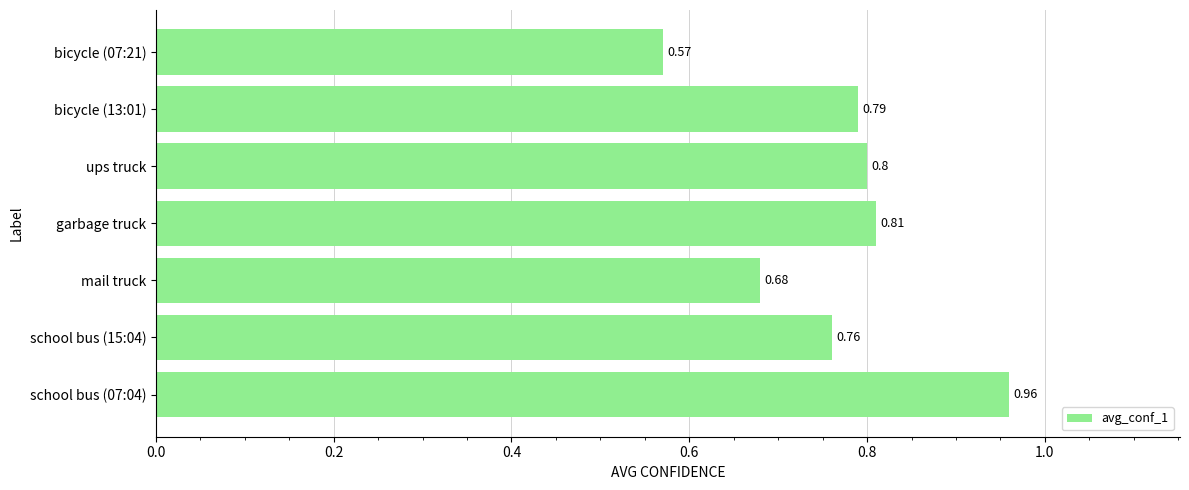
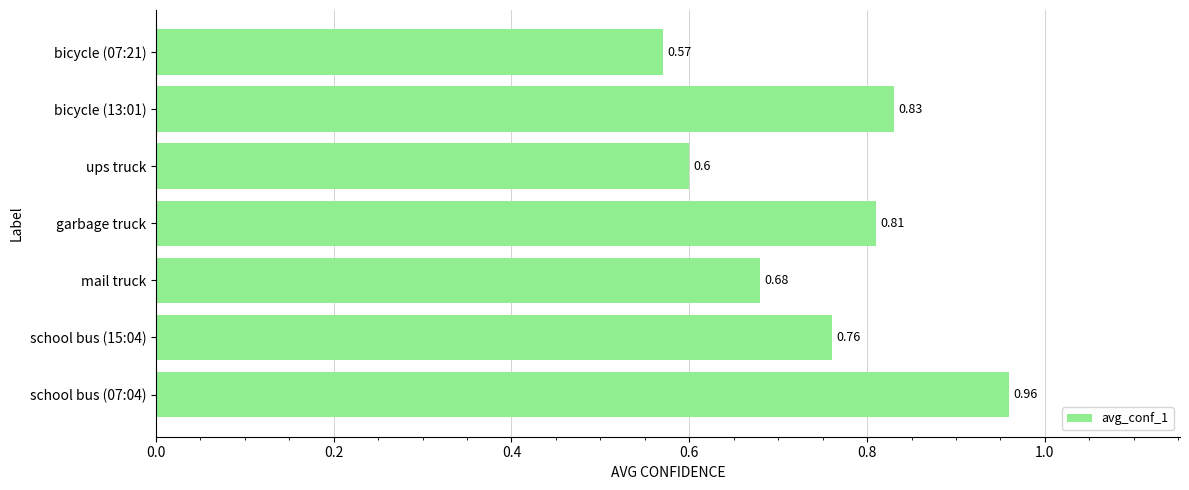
bicycle (13:01): 0.79 -> 0.83
ups truck: 0.8 -> 0.6
